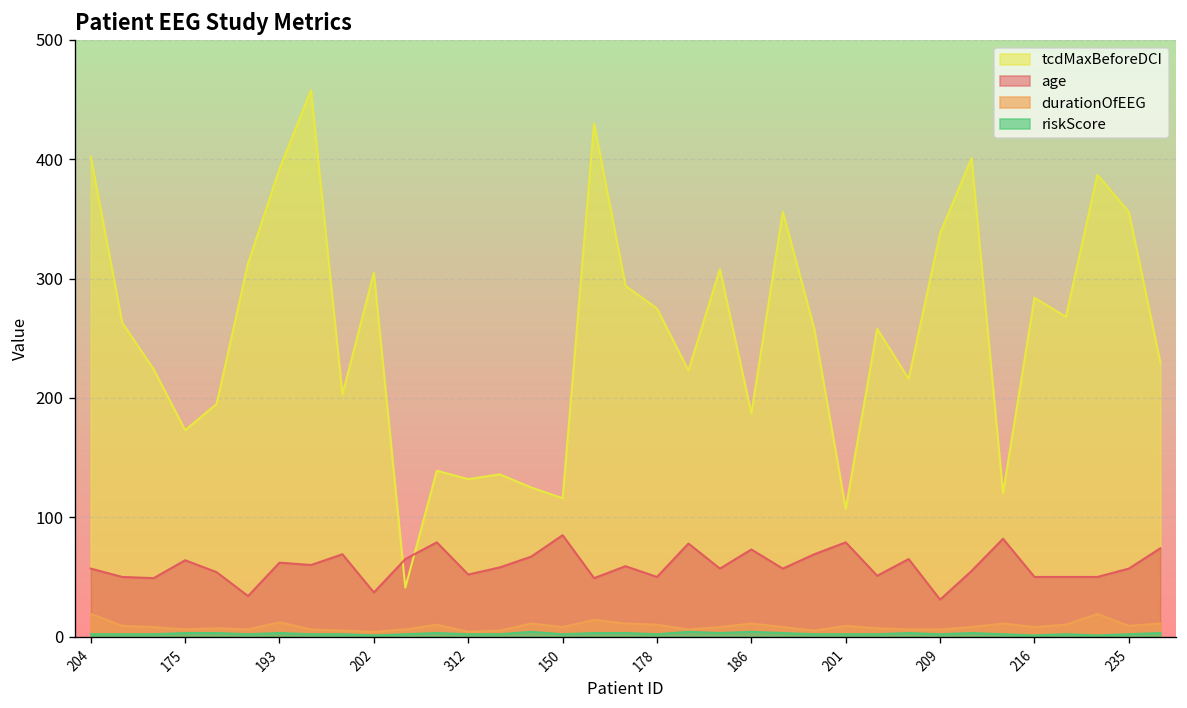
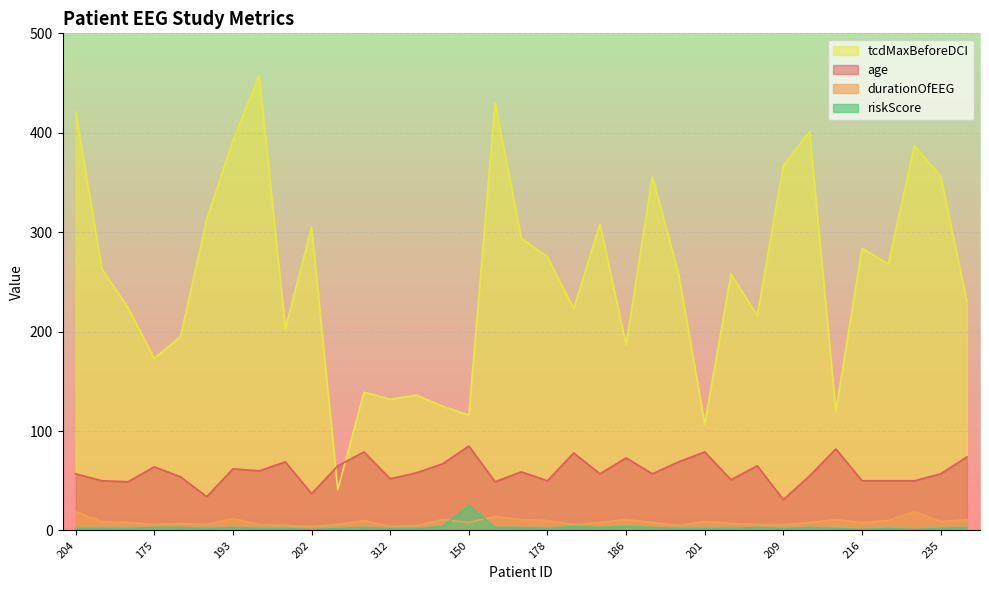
tcdMaxBeforeDCI, 204: 400 -> 420
riskScore, 150: 0 -> 30
tcdMaxBeforeDCI, 209: 340 -> 370
